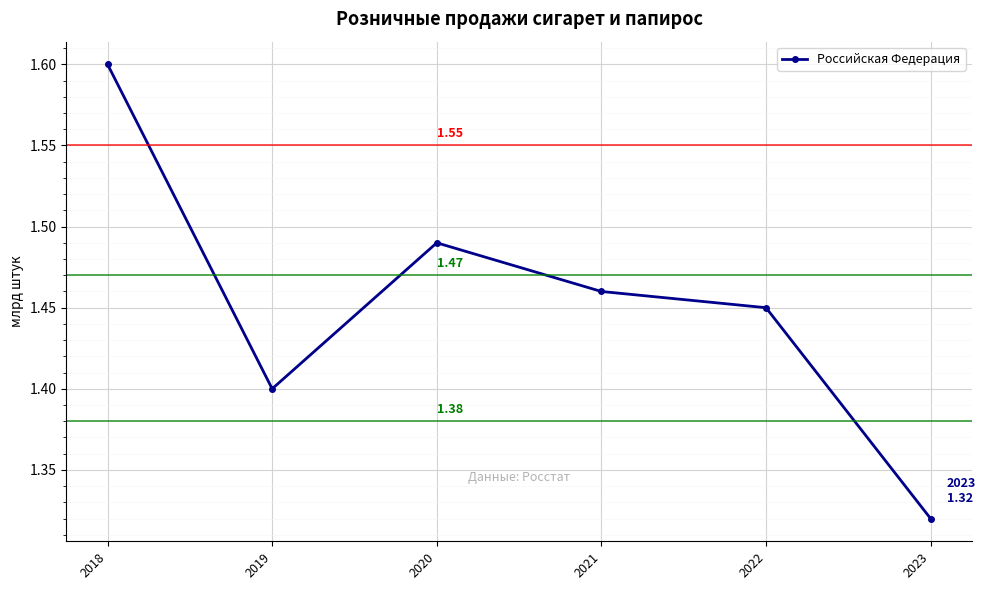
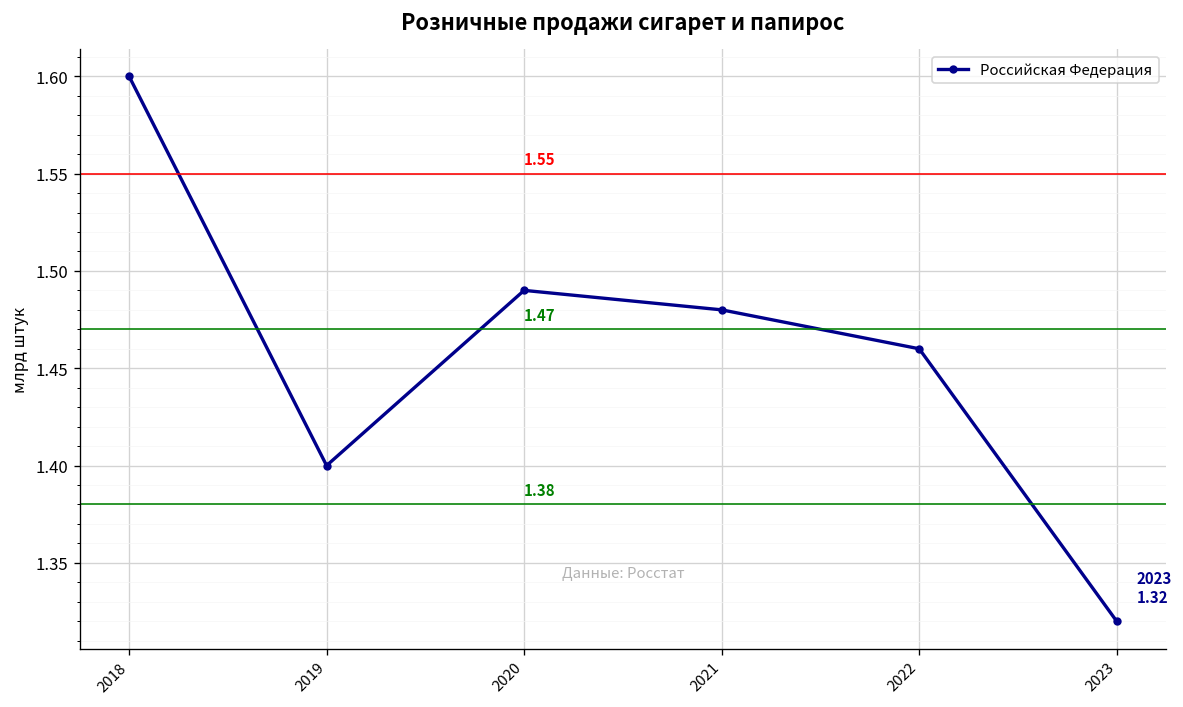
2021: 1.46 -> 1.48
2022: 1.45 -> 1.46
